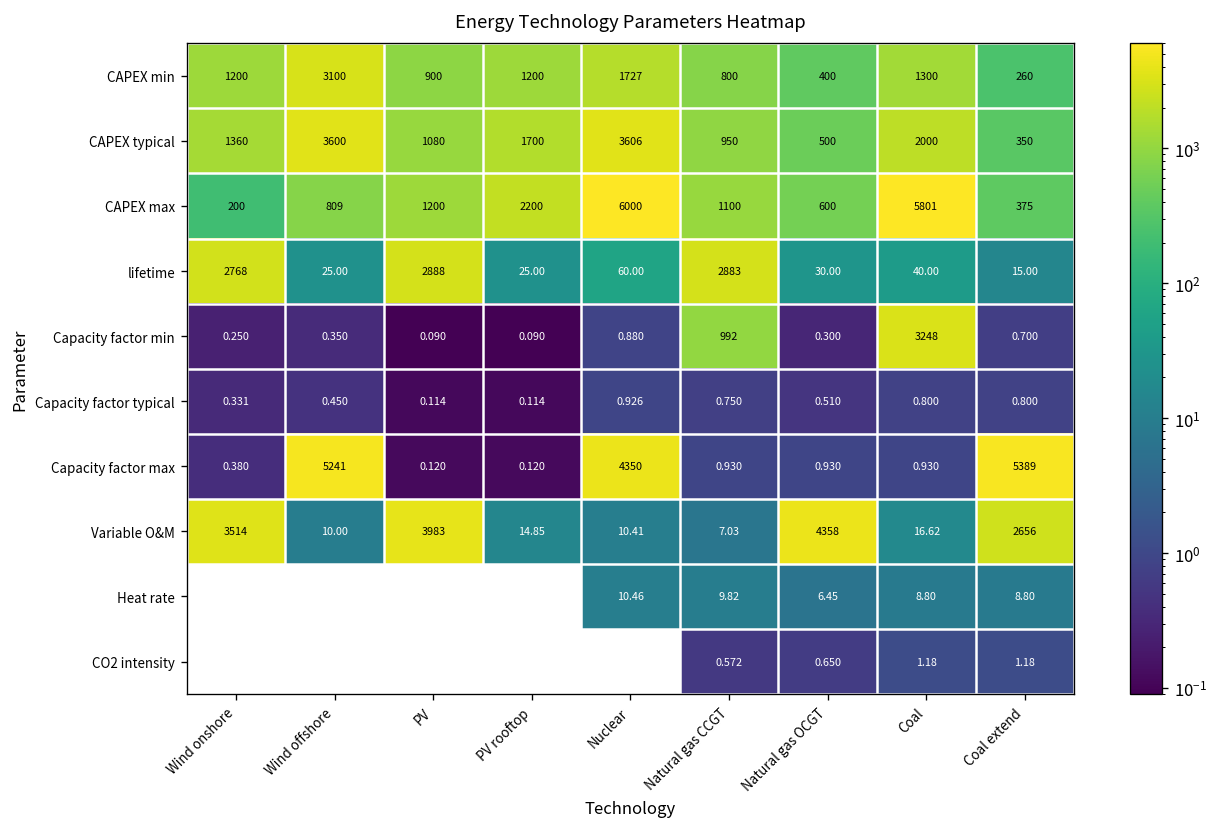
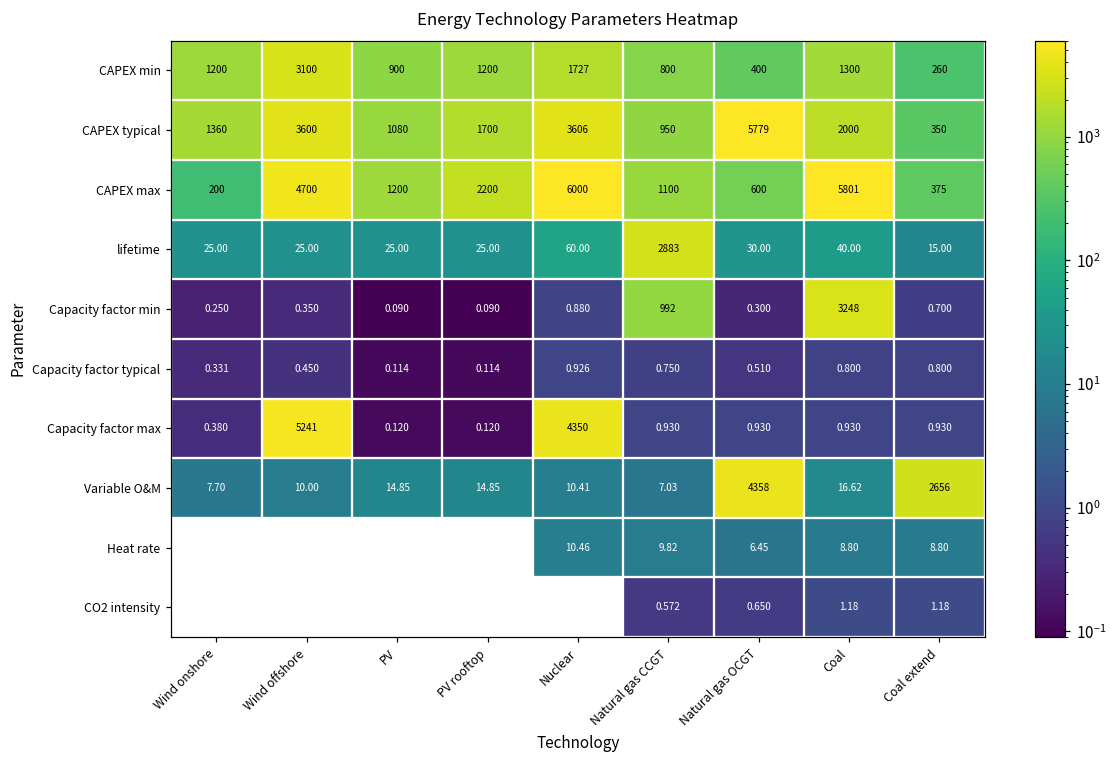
CAPEX typical, Natural gas OCGT: 500 -> 5779
CAPEX max, Wind offshore: 809 -> 4700
lifetime, Wind onshore: 2768 -> 25.00
lifetime, PV: 2888 -> 25.00
Capacity factor max, Coal extend: 5389 -> 0.930
Variable O&M, Wind onshore: 3514 -> 7.70
Variable O&M, PV: 3983 -> 14.85
